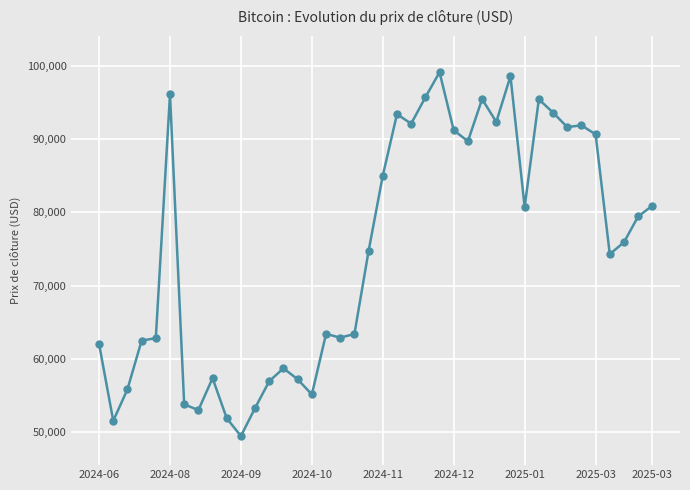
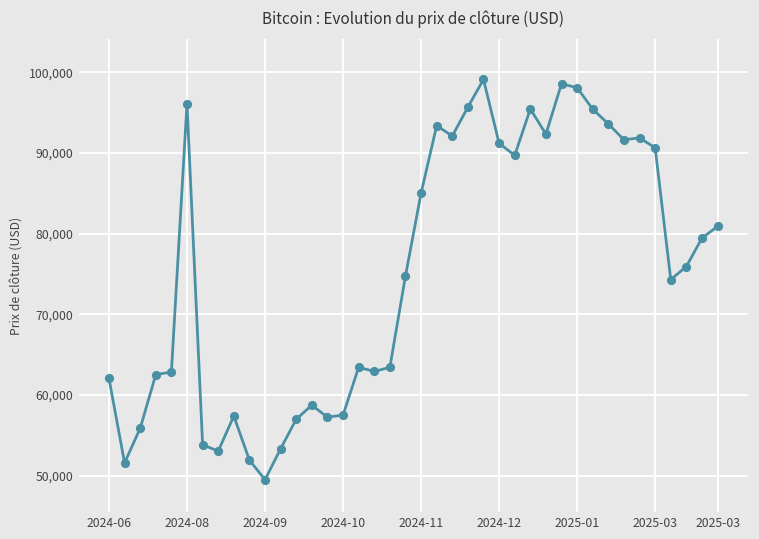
2024-10: 55,000 -> 58,000
2025-01: 81,000 -> 98,000
